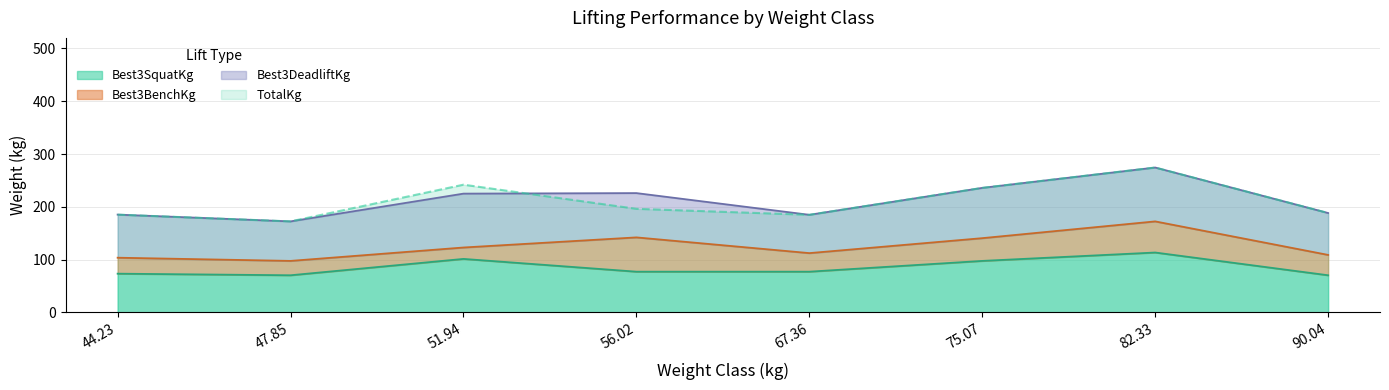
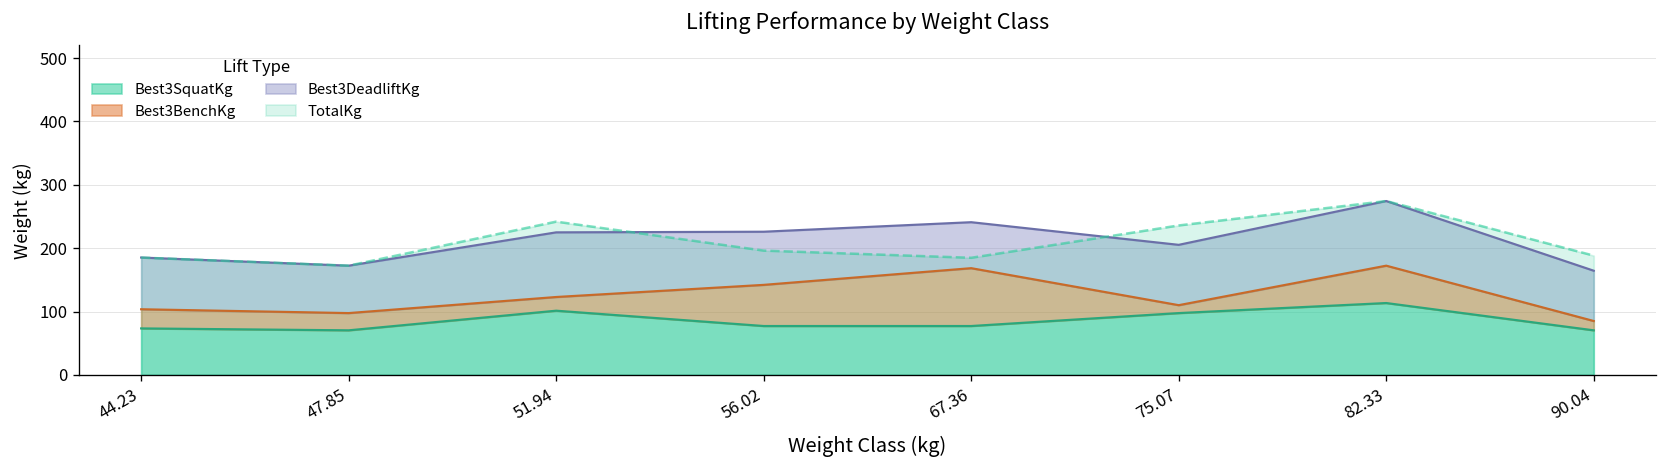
Best3BenchKg, 67.36: 40 -> 90
Best3BenchKg, 75.07: 40 -> 10
Best3BenchKg, 90.04: 40 -> 10
